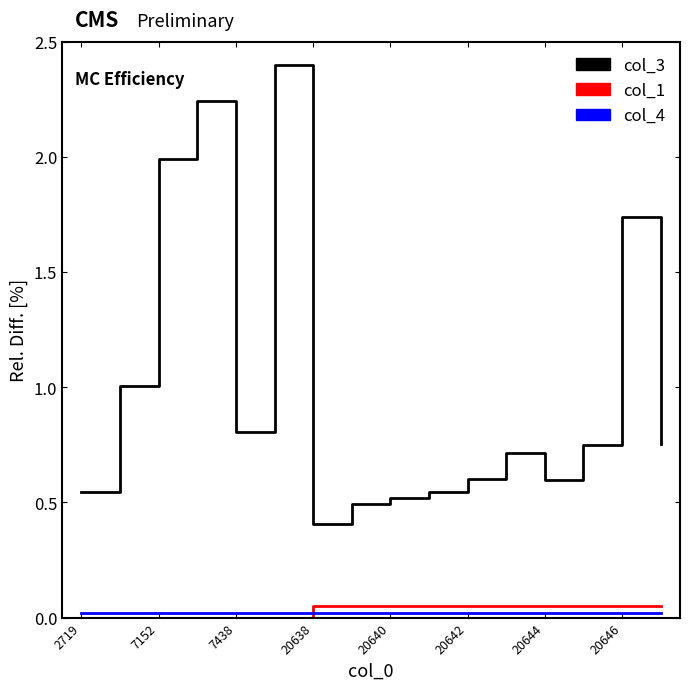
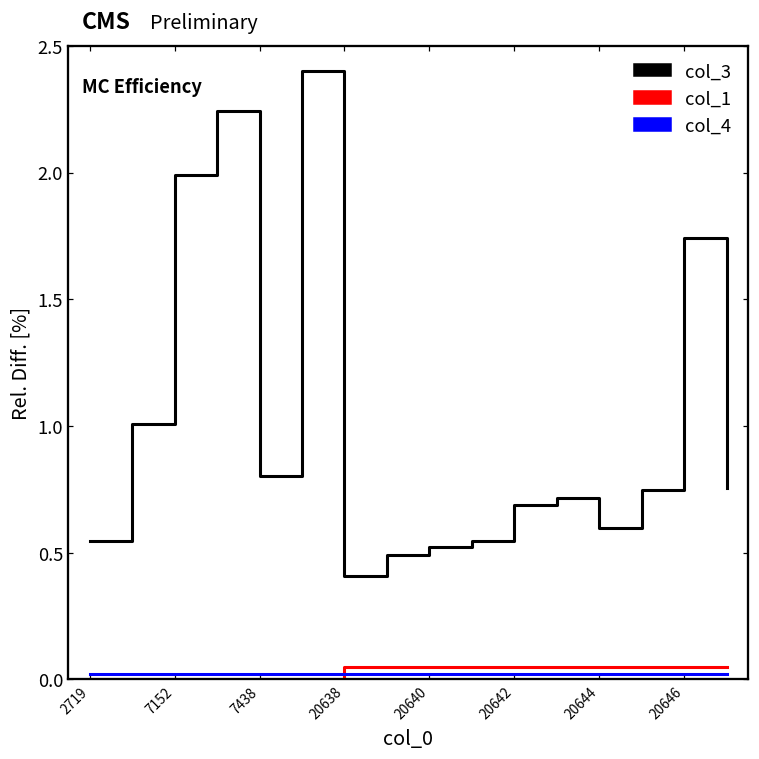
col_3, 20642: 0.60 -> 0.69
